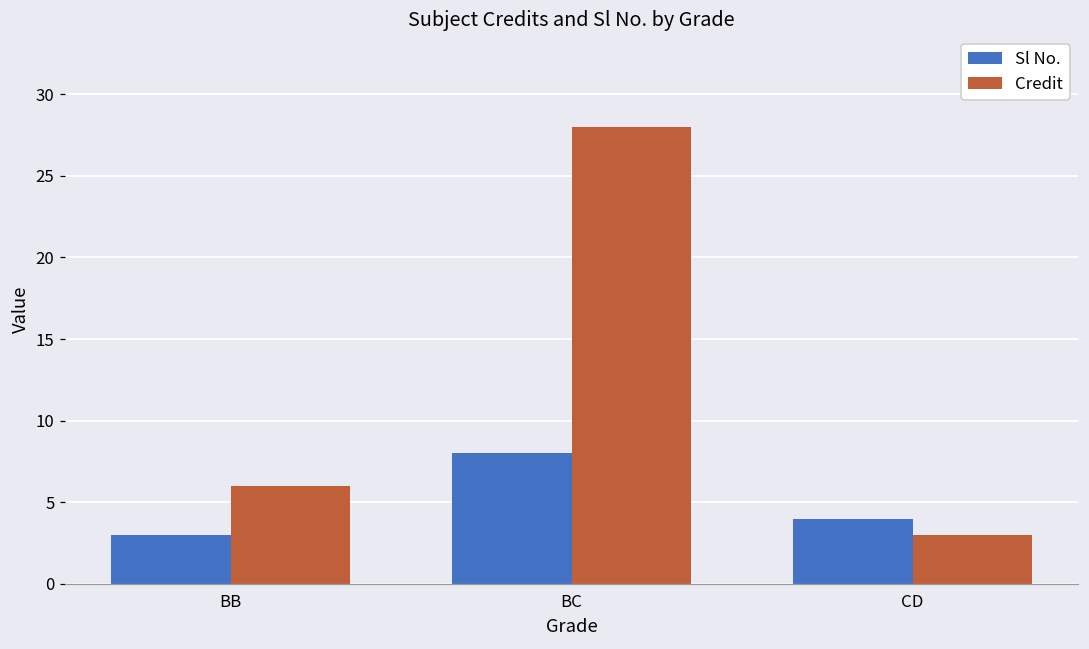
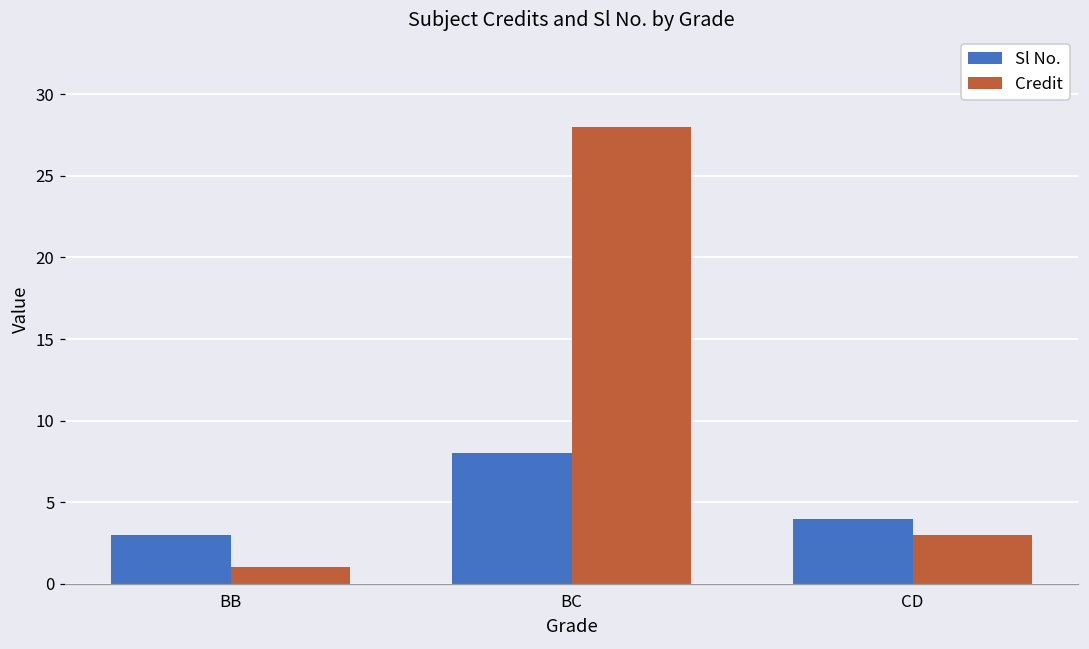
Credit, BB: 6 -> 1
